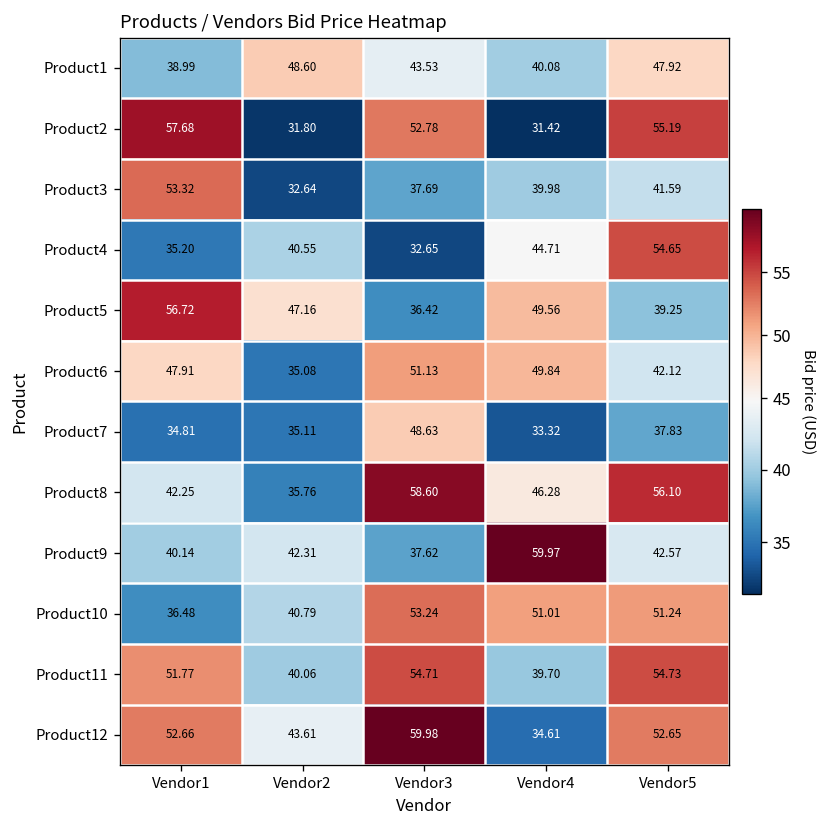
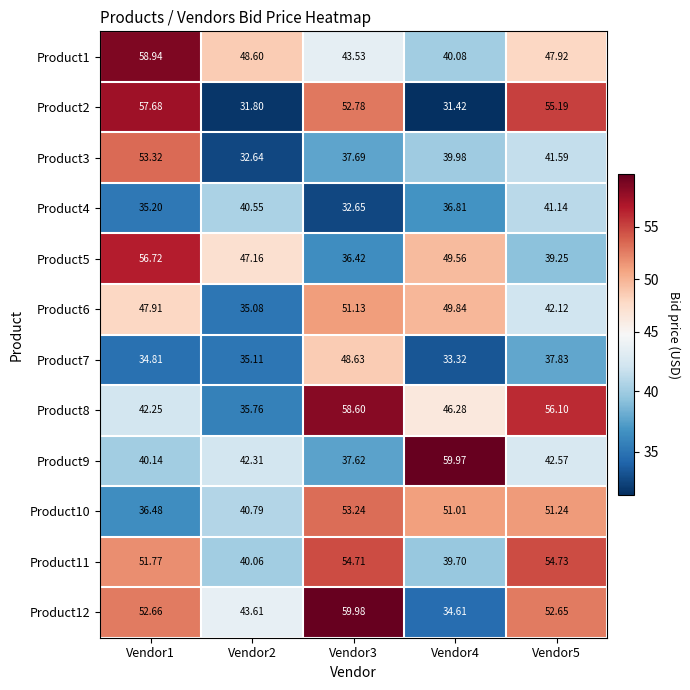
Product1, Vendor1: 38.99 -> 58.94
Product4, Vendor4: 44.71 -> 36.81
Product4, Vendor5: 54.65 -> 41.14
